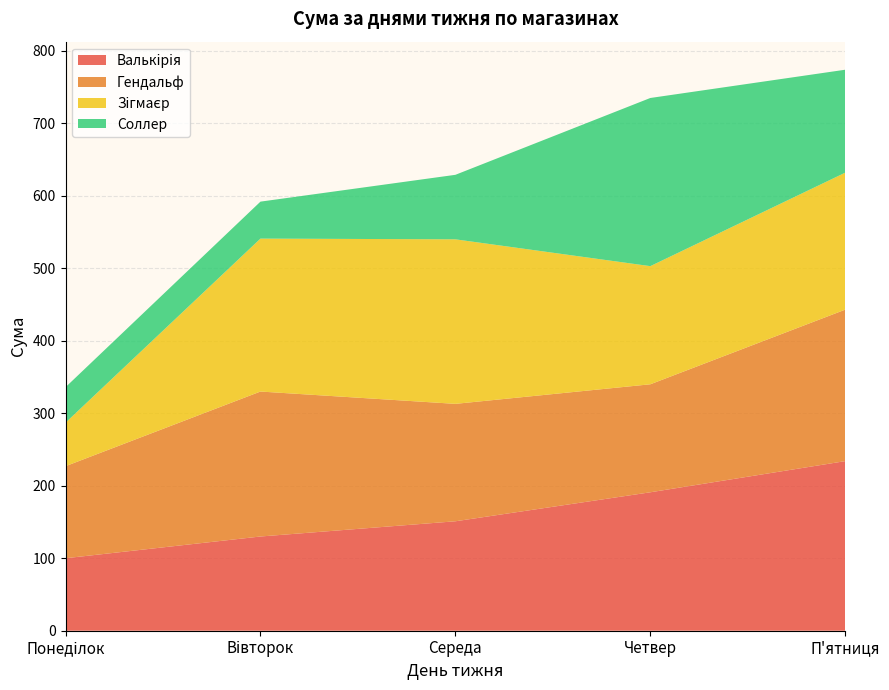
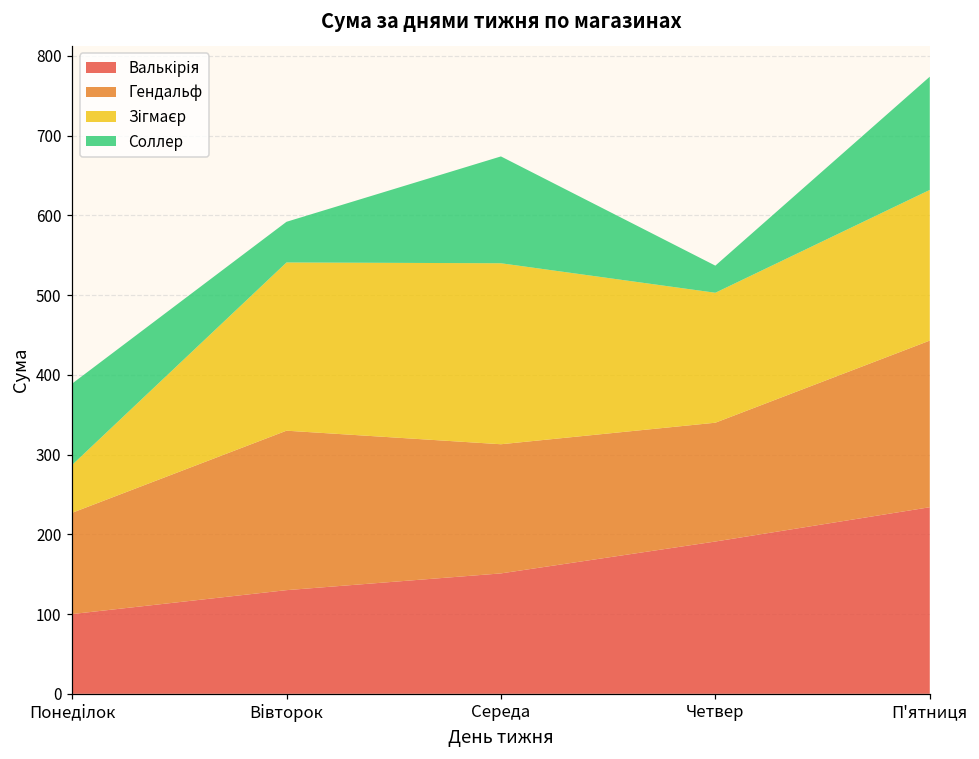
Соллер, Понеділок: 50 -> 100
Соллер, Середа: 90 -> 130
Соллер, Четвер: 230 -> 30
